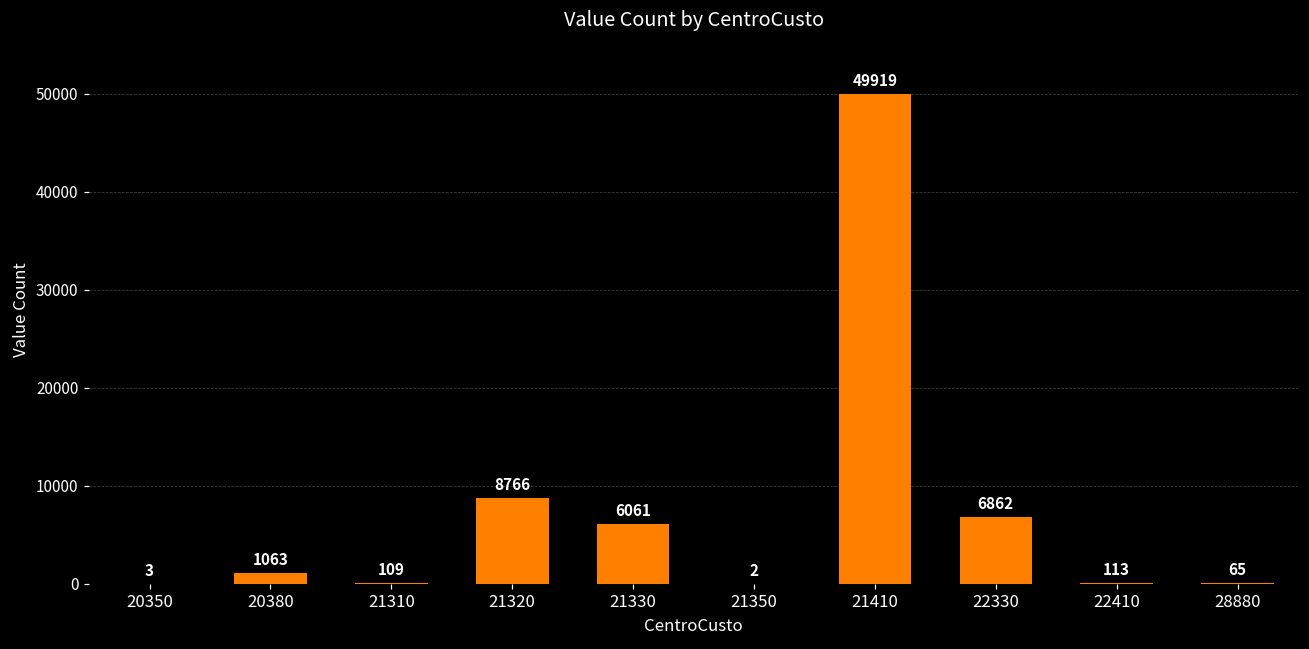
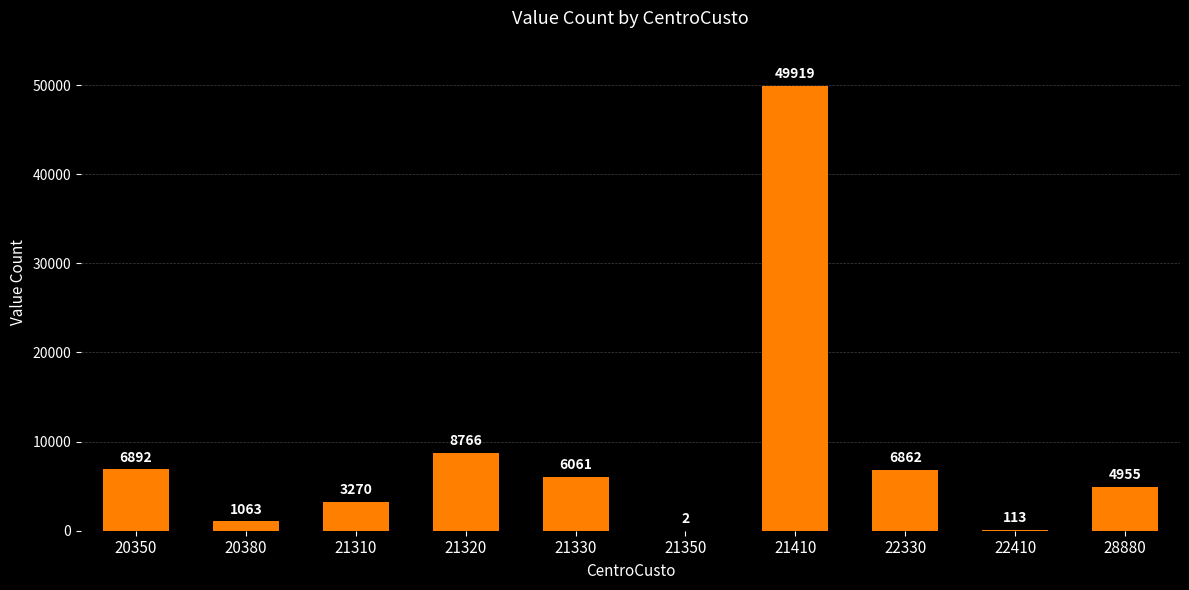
20350: 3 -> 6892
21310: 109 -> 3270
28880: 65 -> 4955
